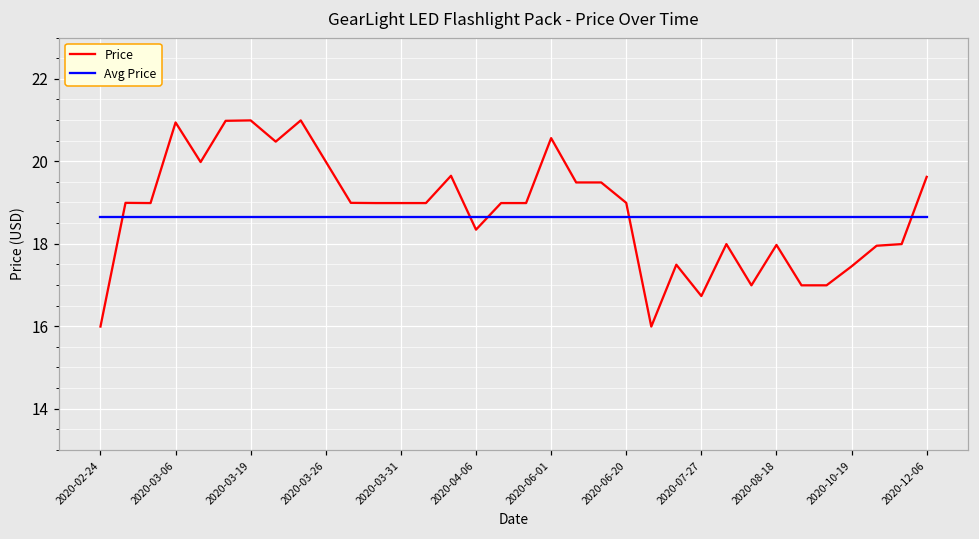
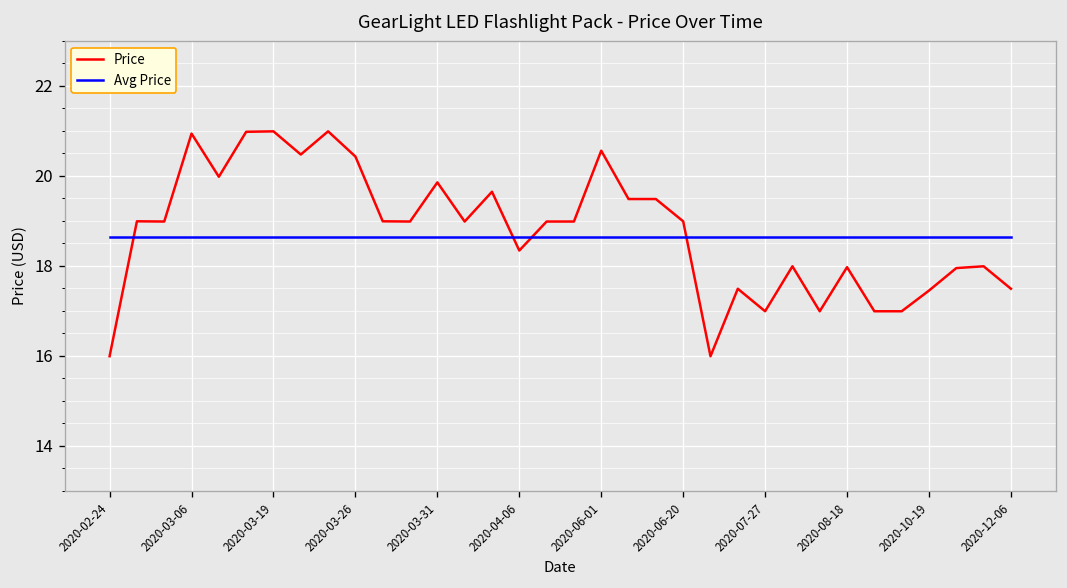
Price, 2020-03-26: 20.0 -> 20.4
Price, 2020-03-31: 19.0 -> 19.9
Price, 2020-07-27: 16.7 -> 17.0
Price, 2020-12-06: 19.6 -> 17.5
